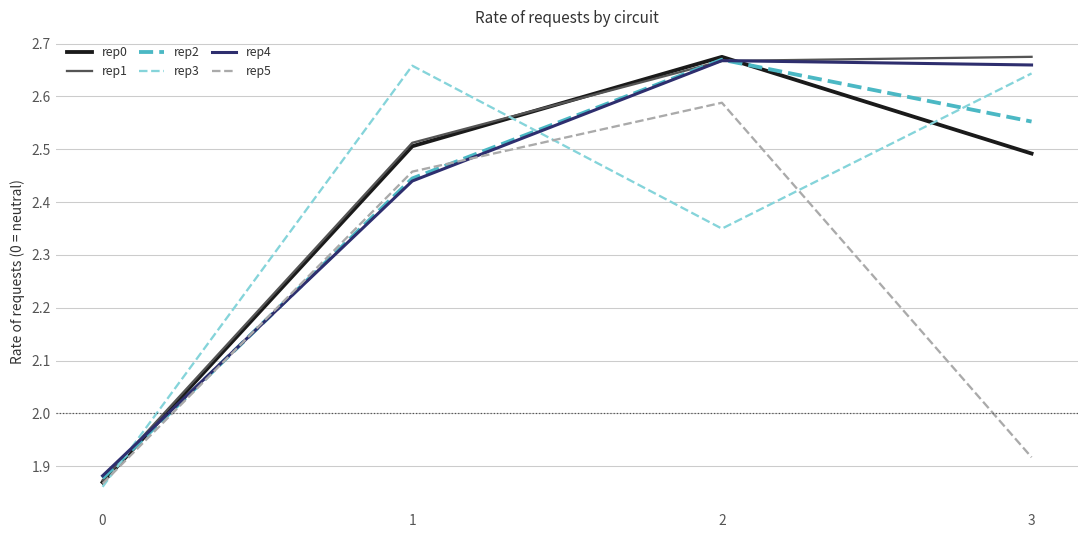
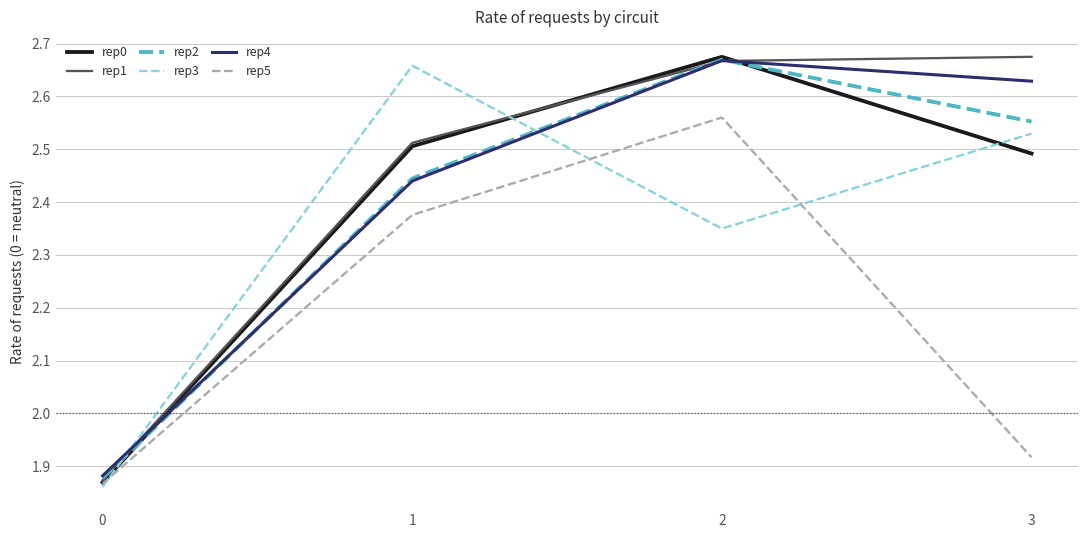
rep5, 1: 2.46 -> 2.38
rep5, 2: 2.59 -> 2.56
rep3, 3: 2.64 -> 2.53
rep4, 3: 2.66 -> 2.63
